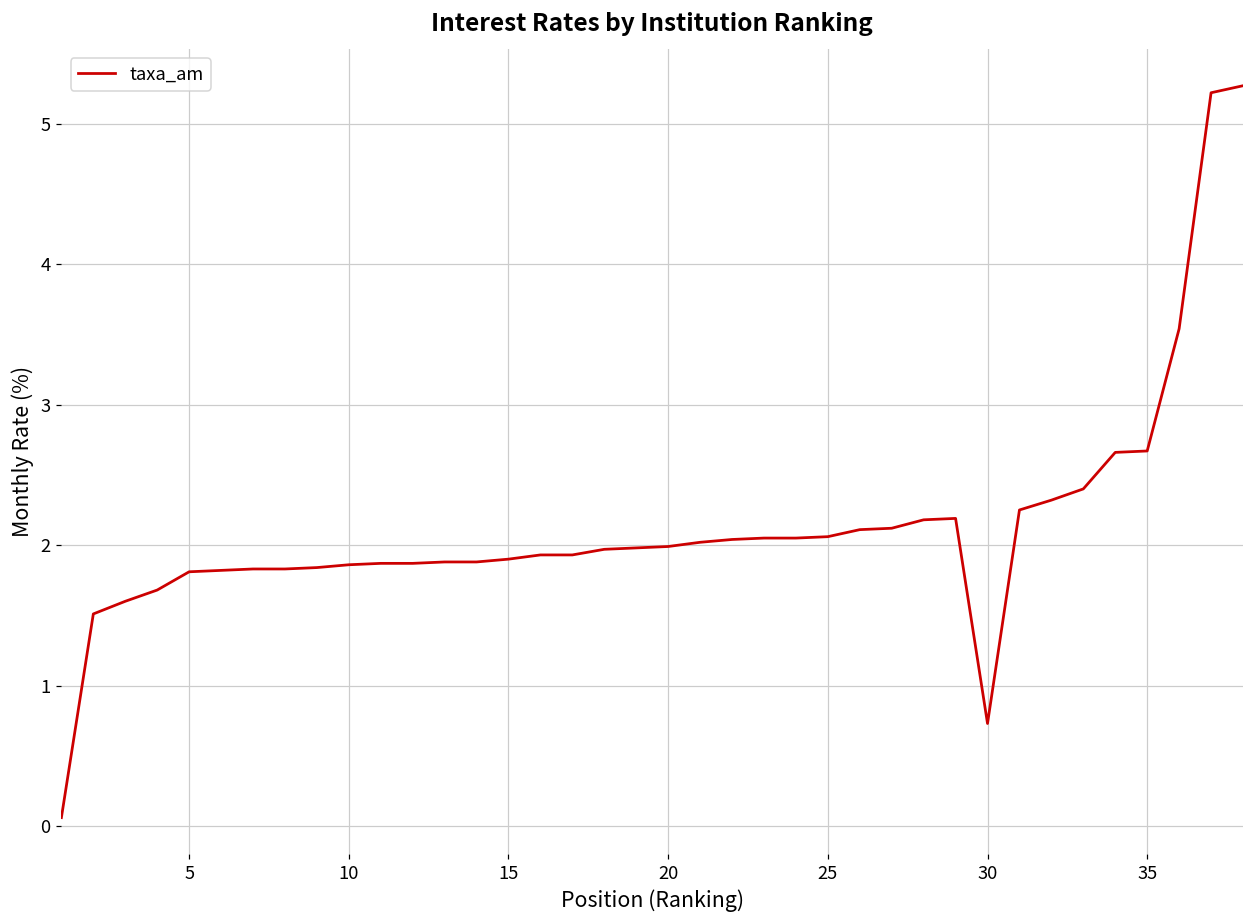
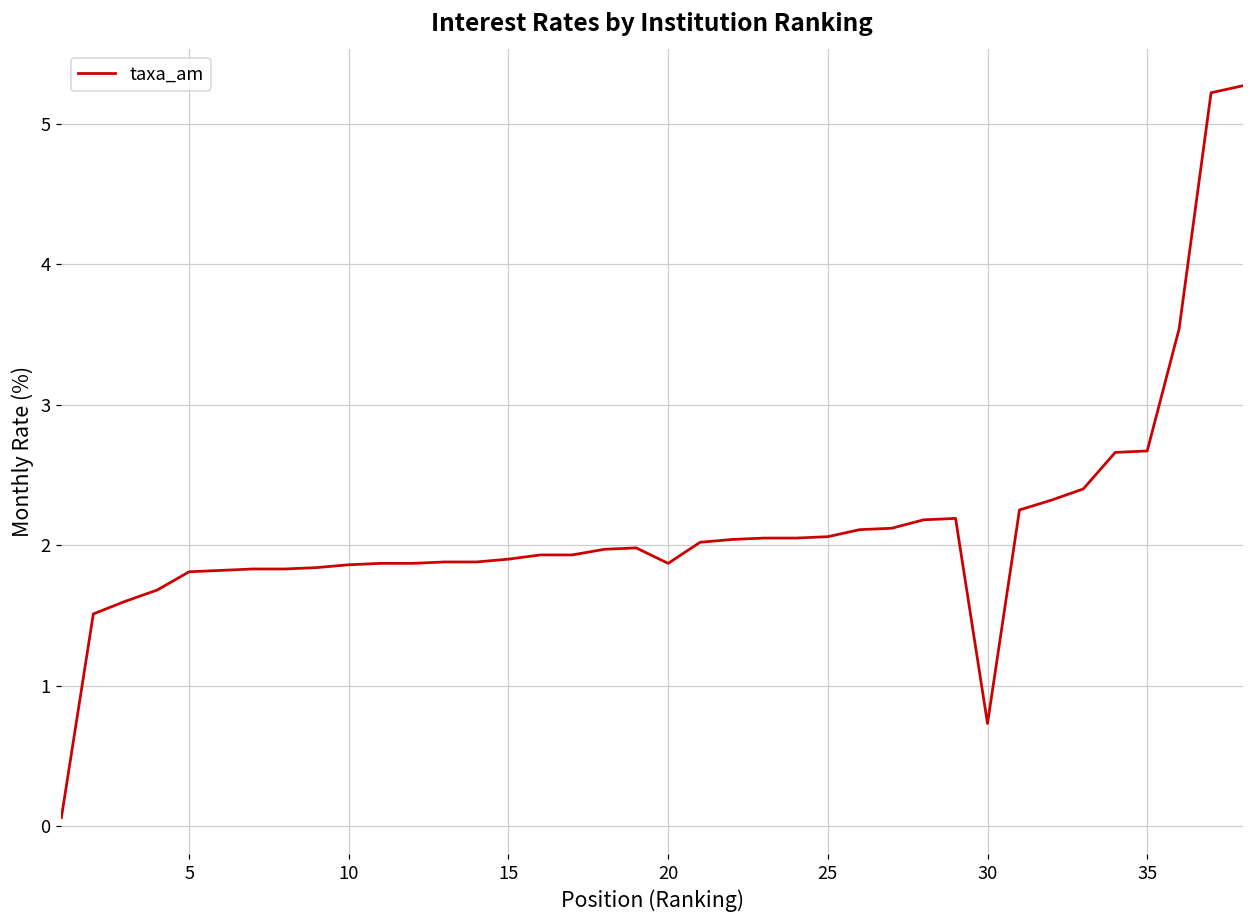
20: 1.99 -> 1.87
